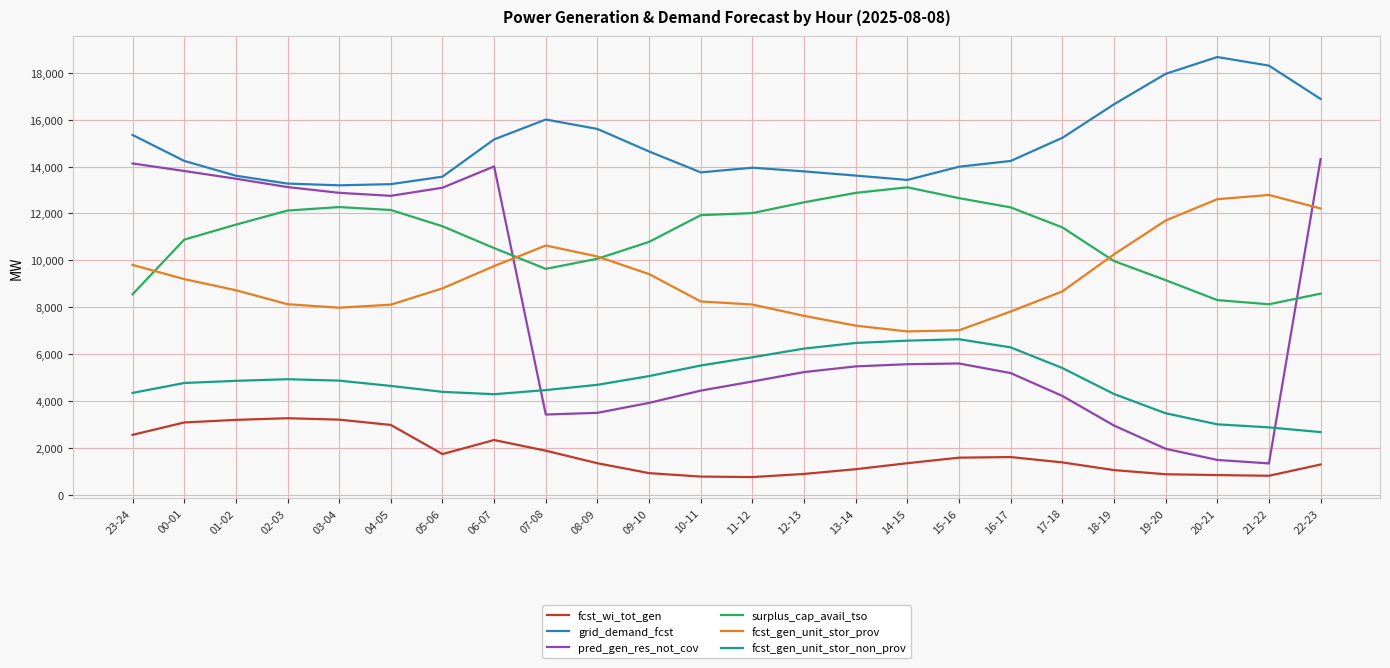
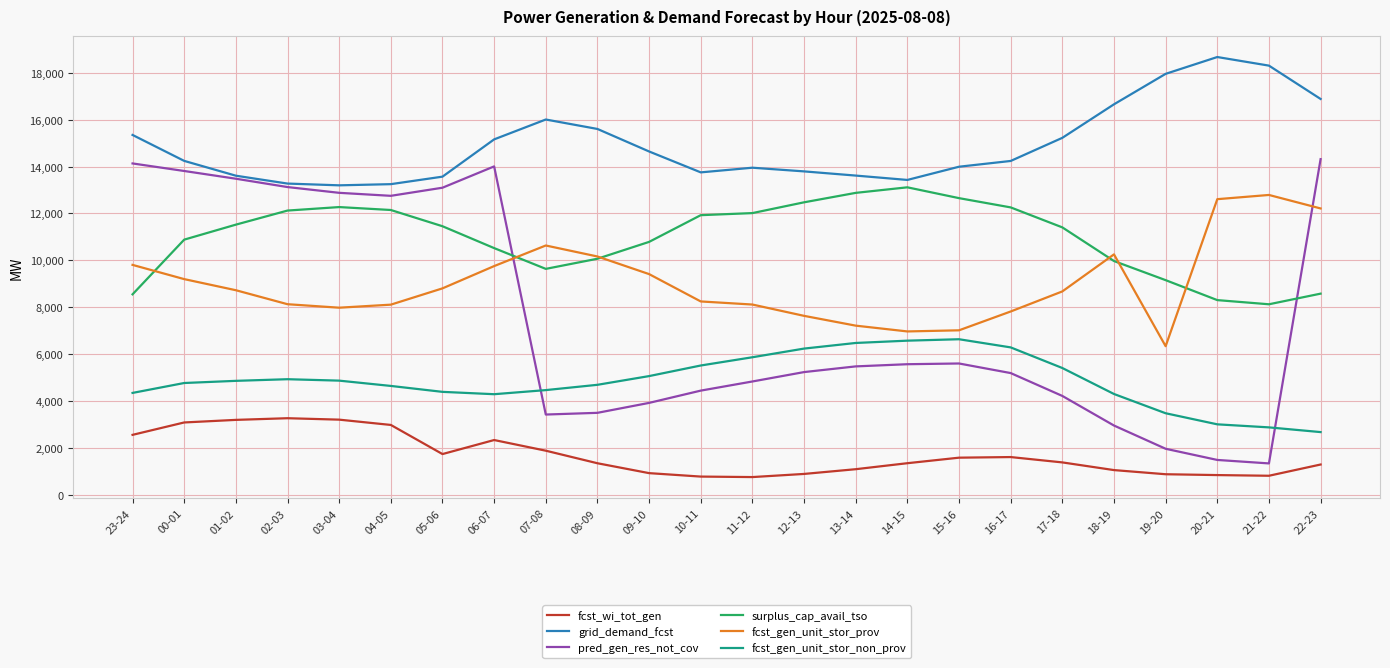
fcst_gen_unit_stor_prov, 19-20: 11,700 -> 6,300
